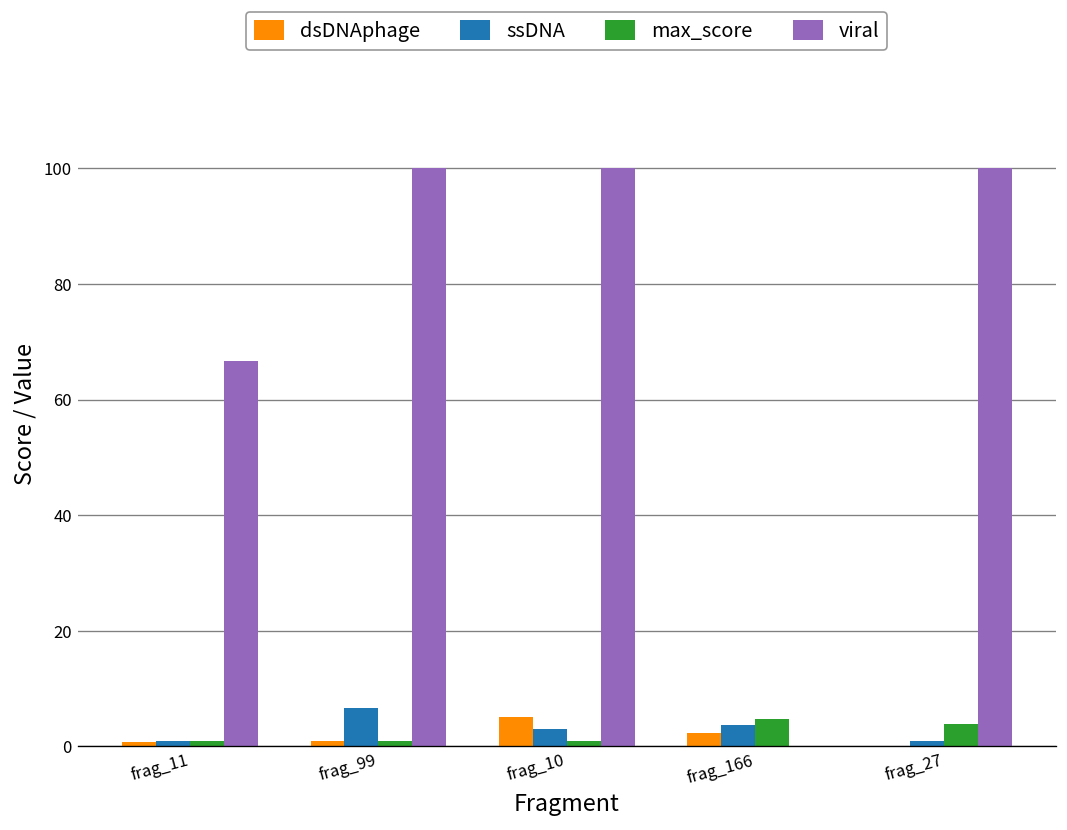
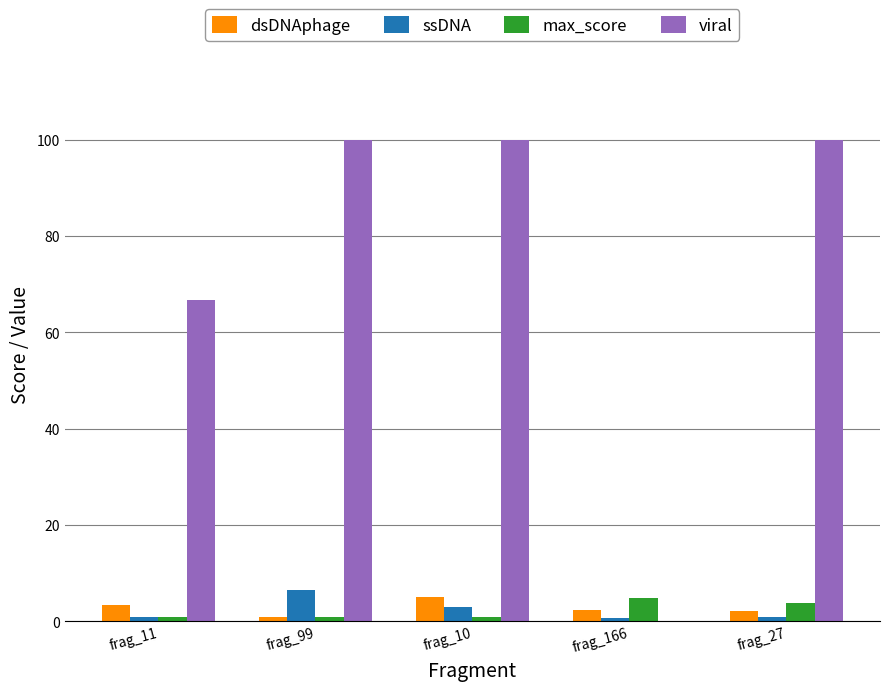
dsDNAphage, frag_11: 1 -> 3
ssDNA, frag_166: 4 -> 1
dsDNAphage, frag_27: 0 -> 2
